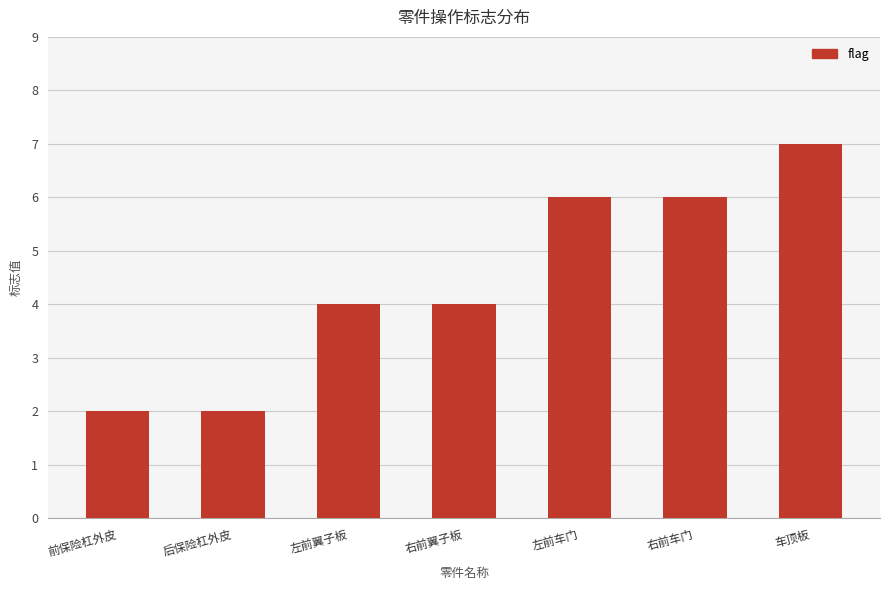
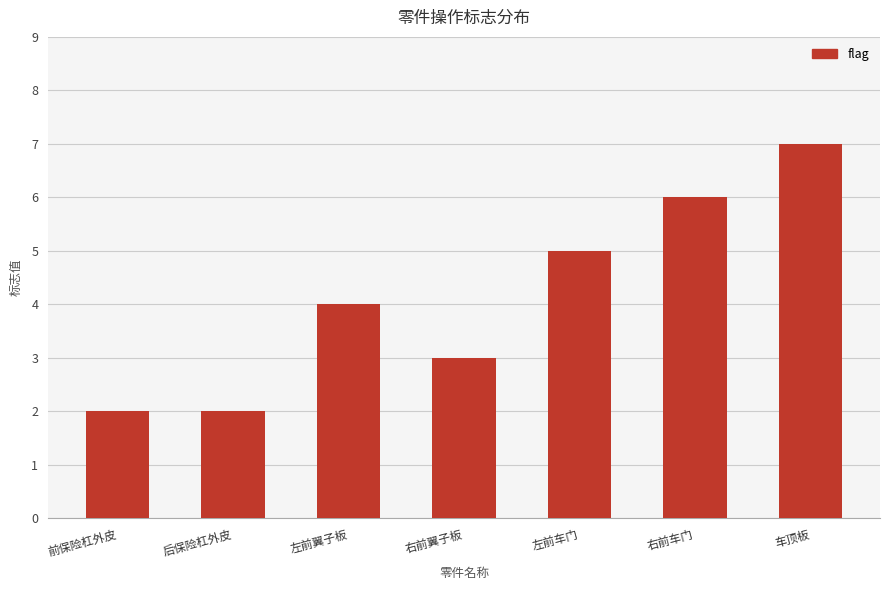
右前翼子板: 4 -> 3
左前车门: 6 -> 5
